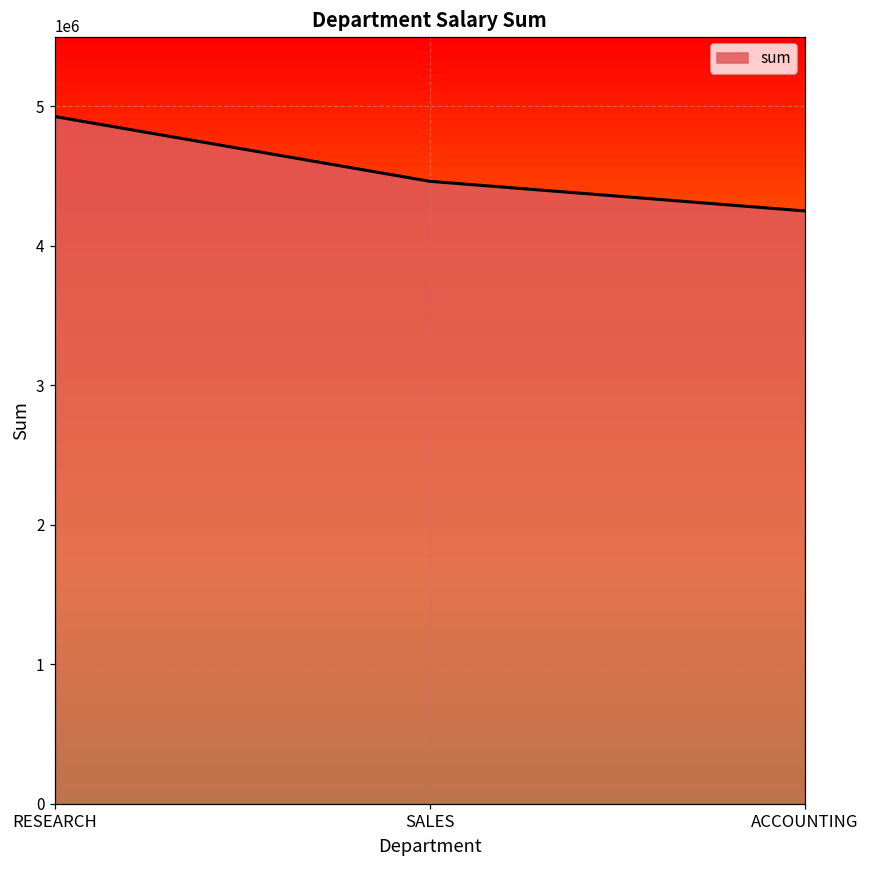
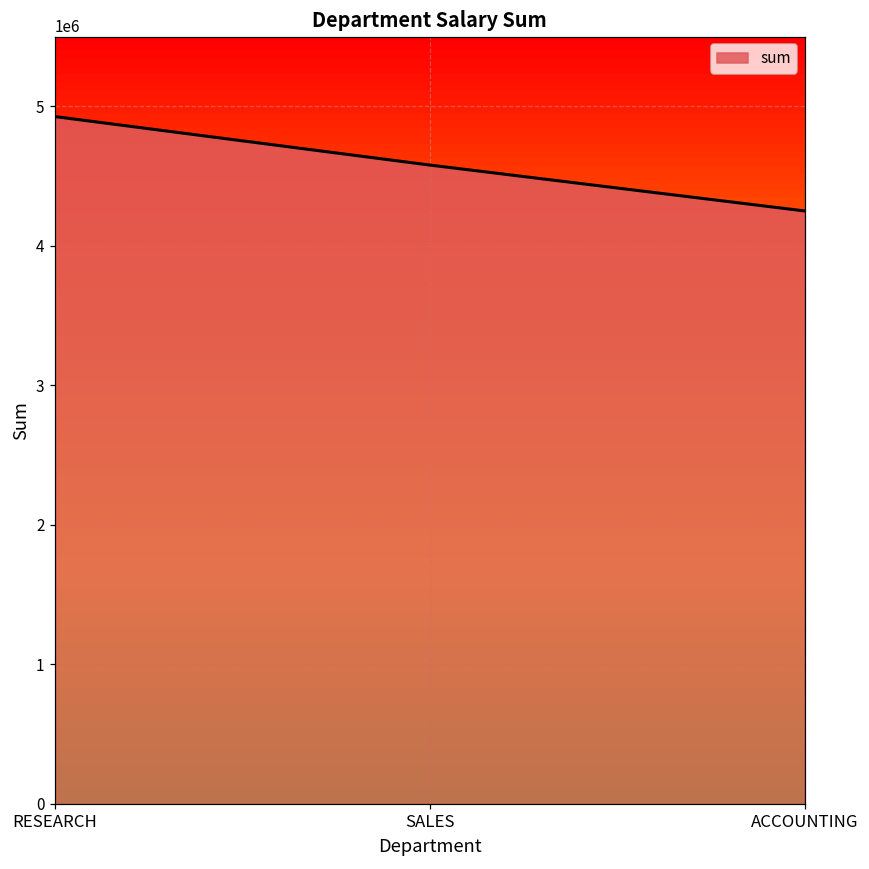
SALES: 4460000 -> 4580000
